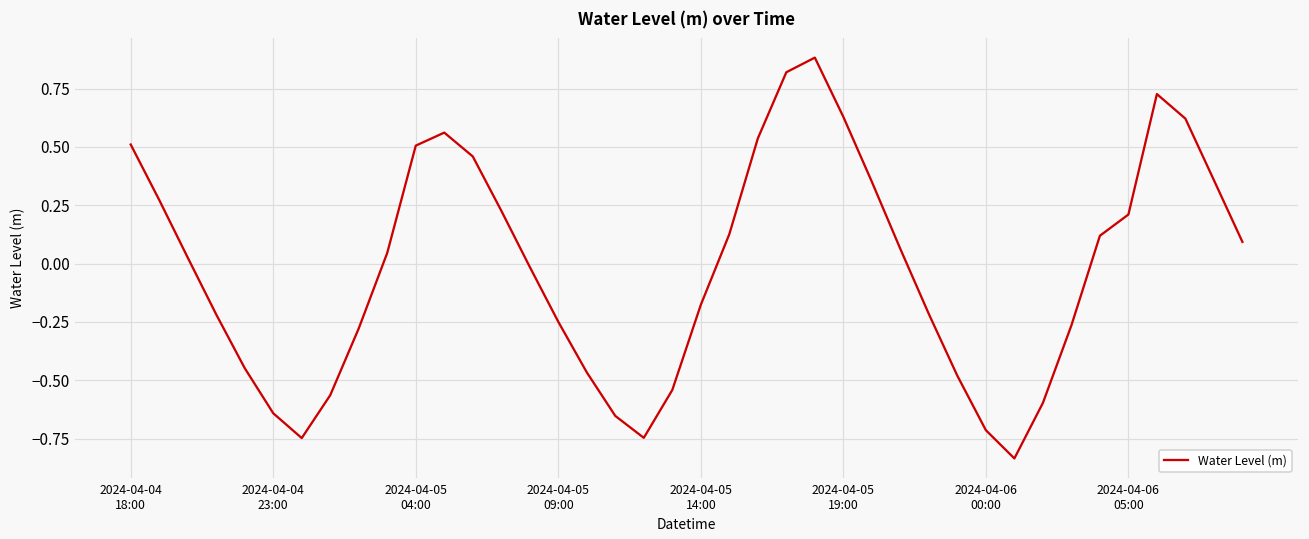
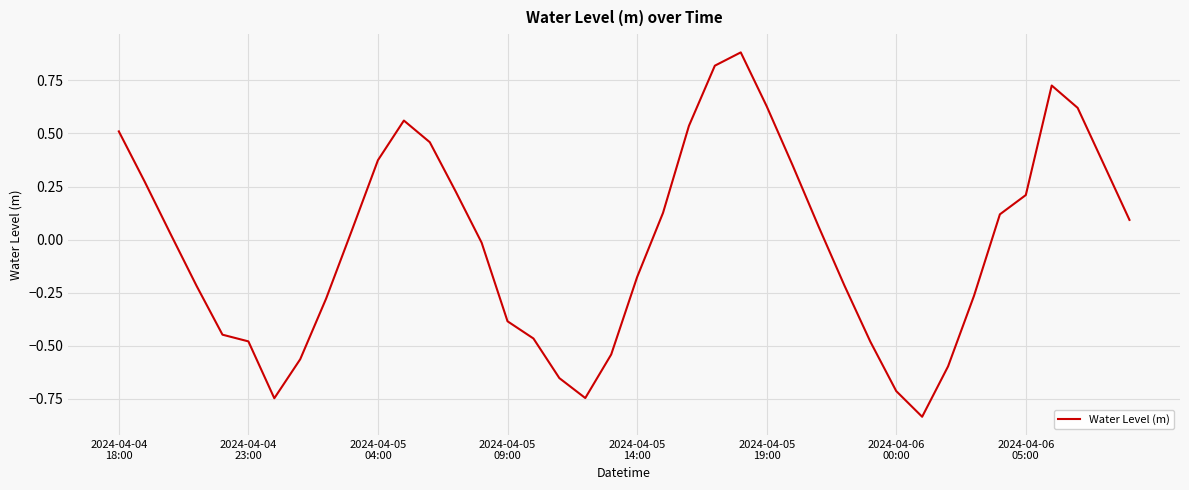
2024-04-04 23:00: -0.64 -> -0.48
2024-04-05 04:00: 0.51 -> 0.37
2024-04-05 09:00: -0.25 -> -0.39
